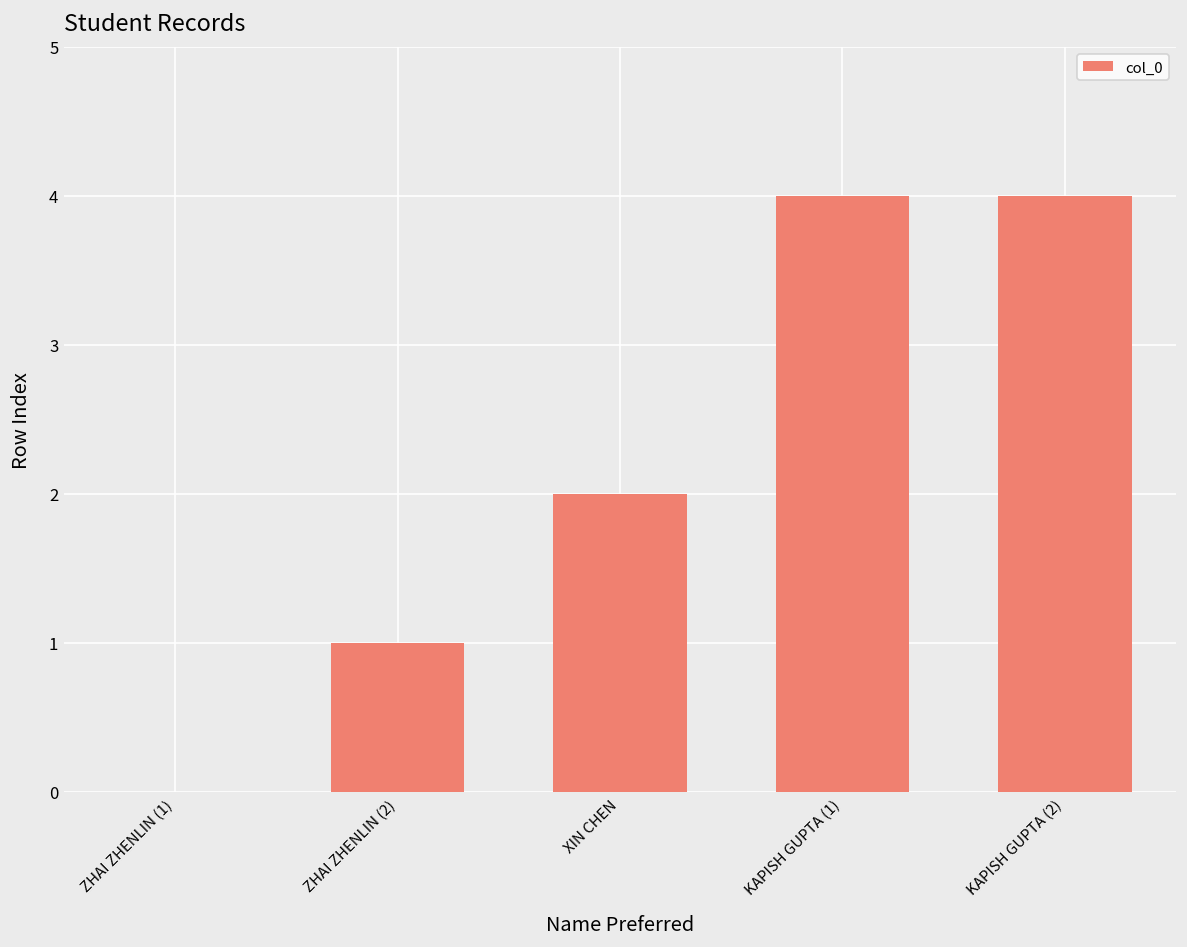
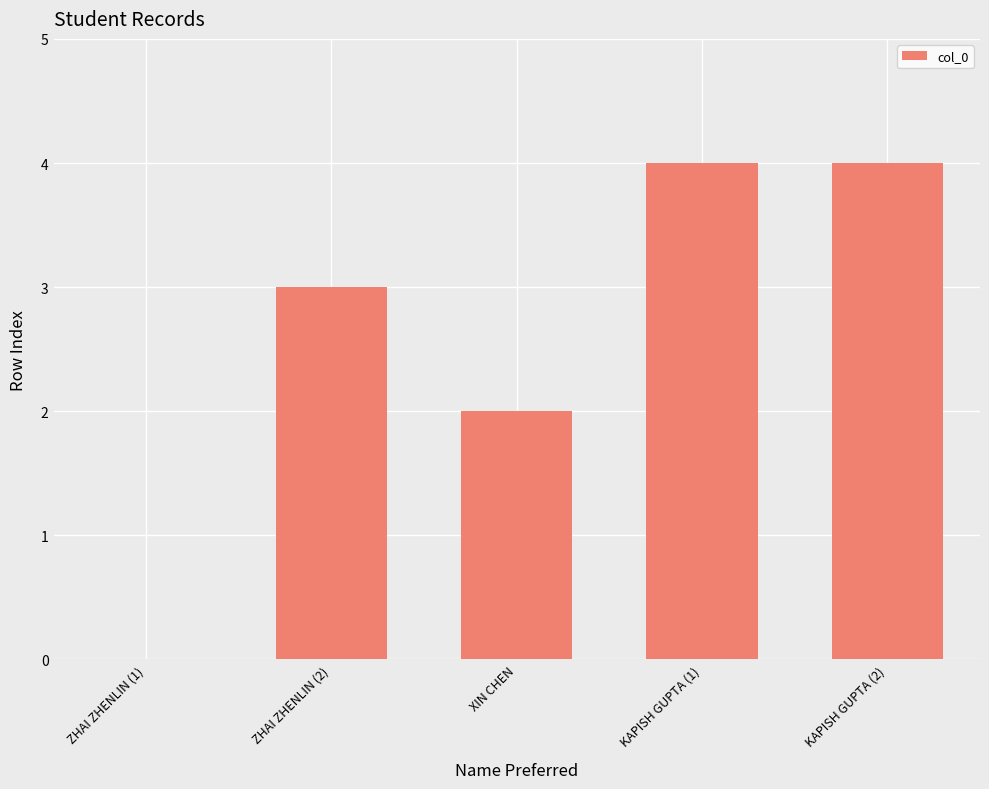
ZHAI ZHENLIN (2): 1 -> 3
